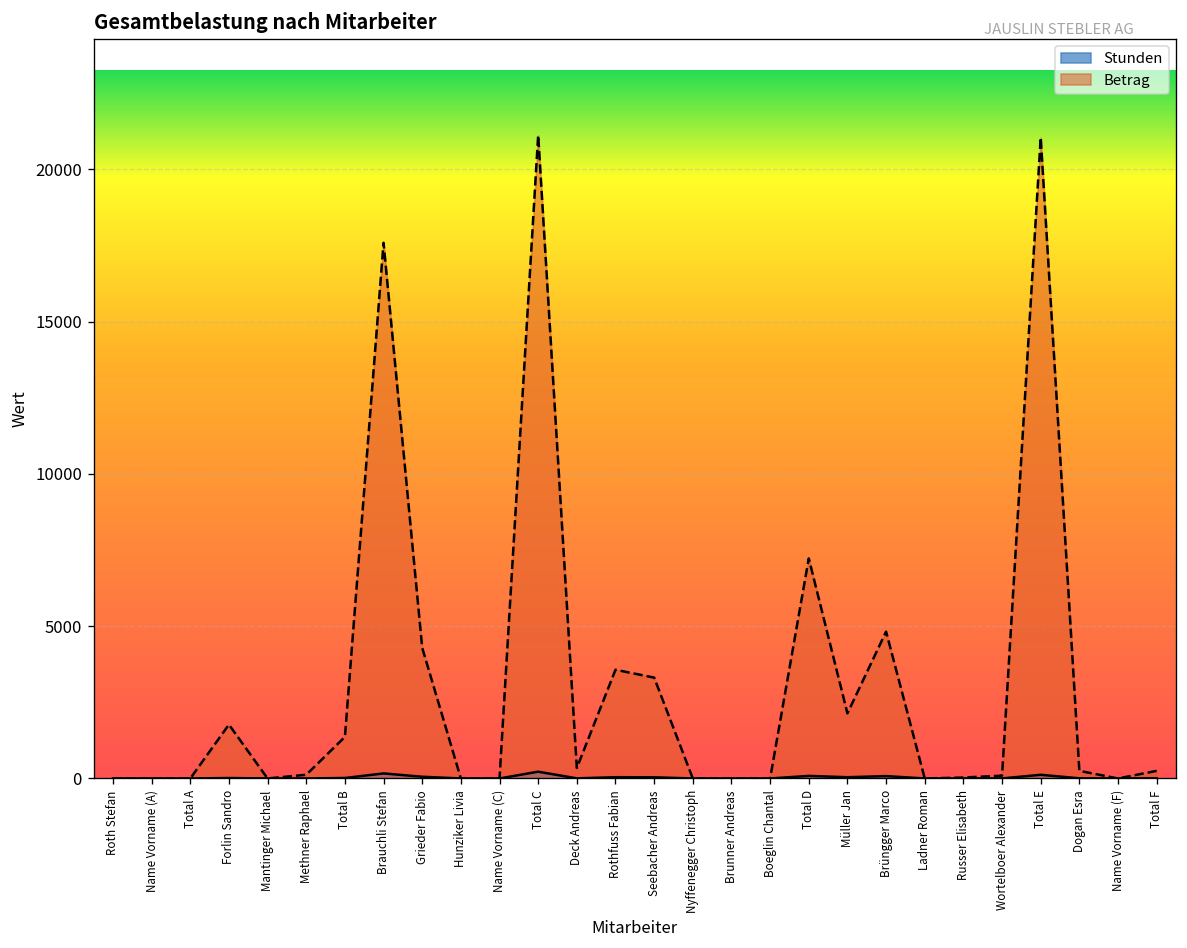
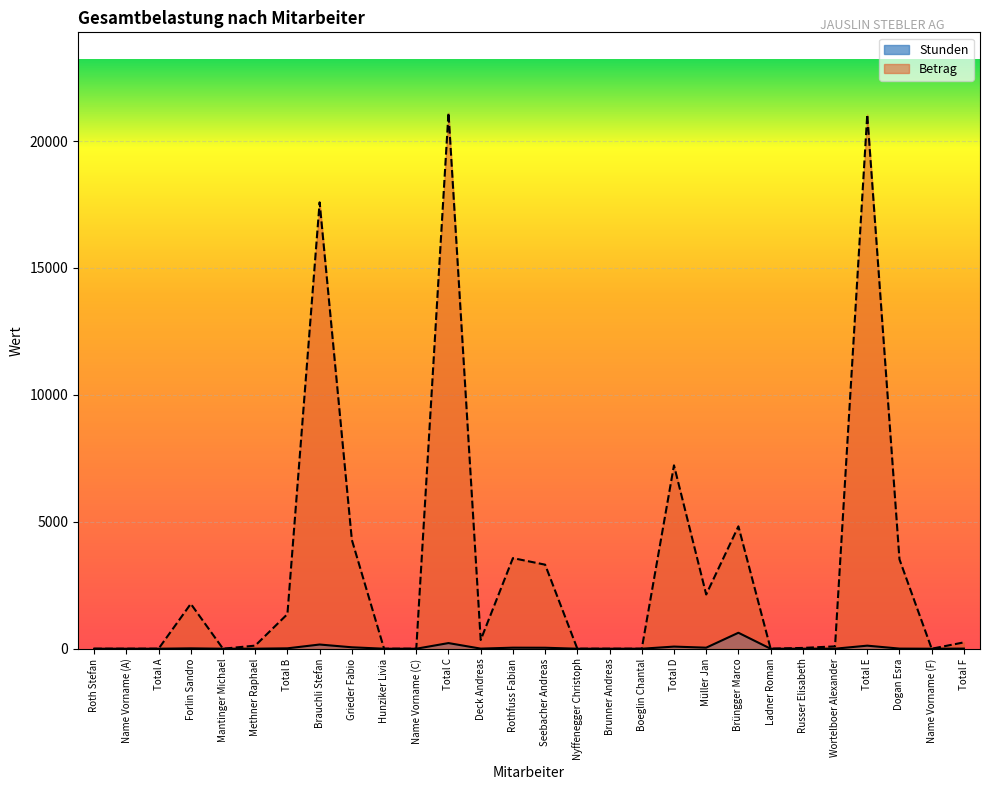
Stunden, Brüngger Marco: 100 -> 600
Betrag, Dogan Esra: 300 -> 3500
